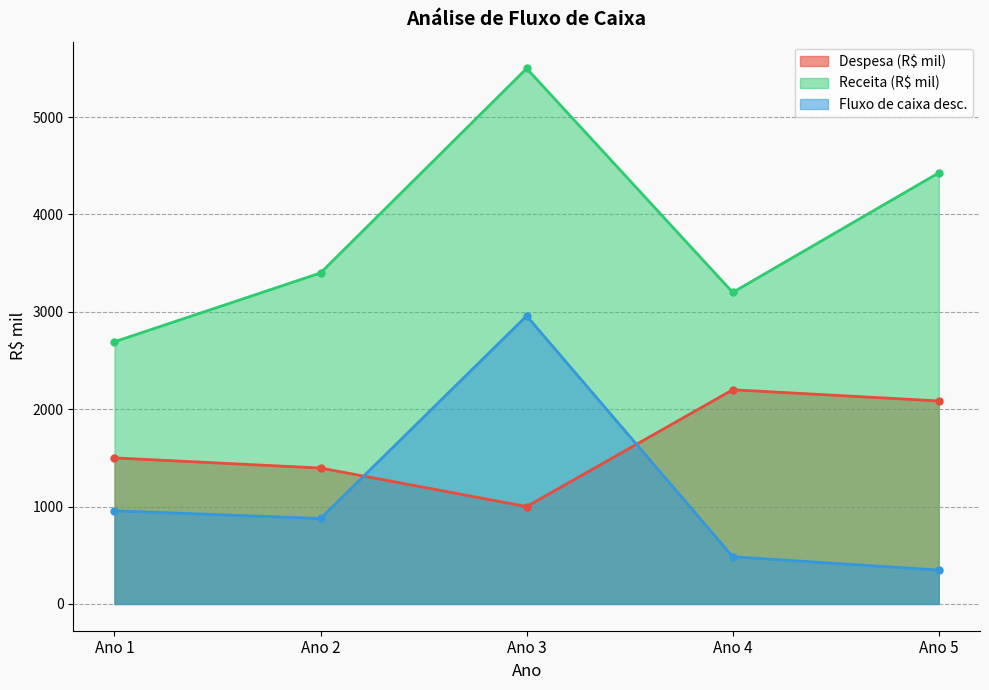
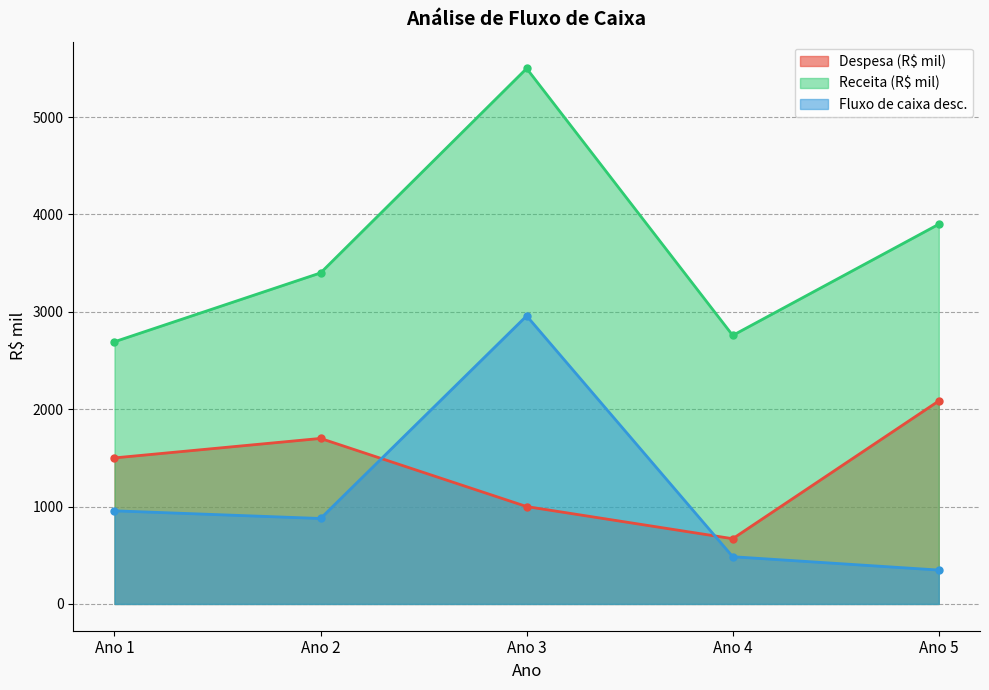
Despesa (R$ mil), Ano 2: 1400 -> 1700
Despesa (R$ mil), Ano 4: 2200 -> 700
Receita (R$ mil), Ano 4: 3200 -> 2800
Receita (R$ mil), Ano 5: 4400 -> 3900
